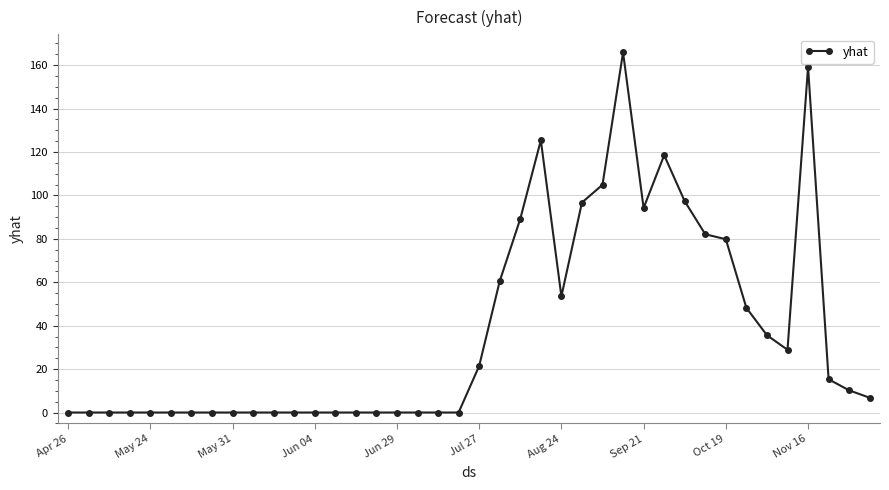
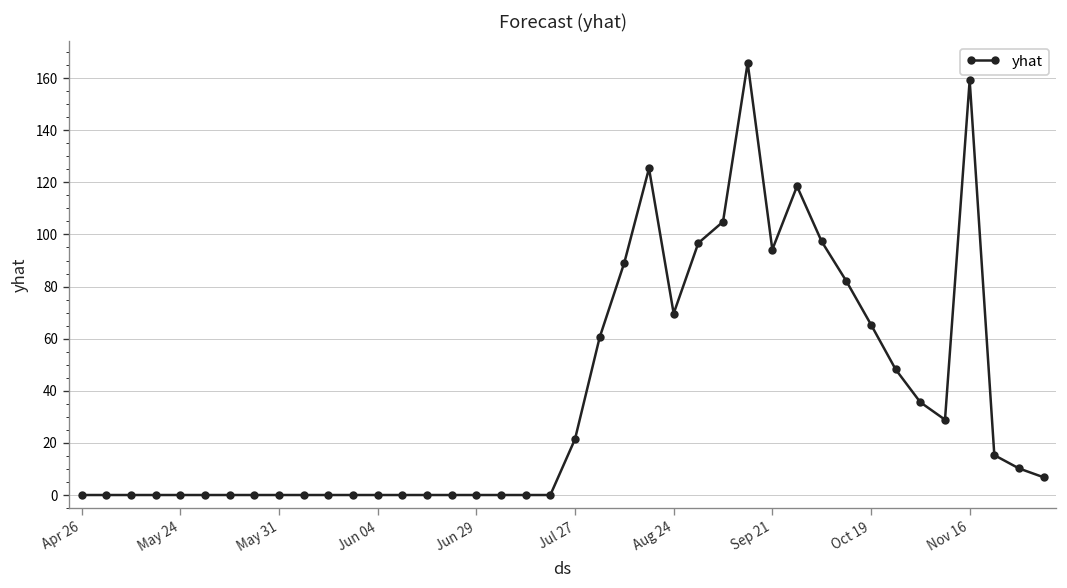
Aug 24: 54 -> 70
Oct 19: 80 -> 65
